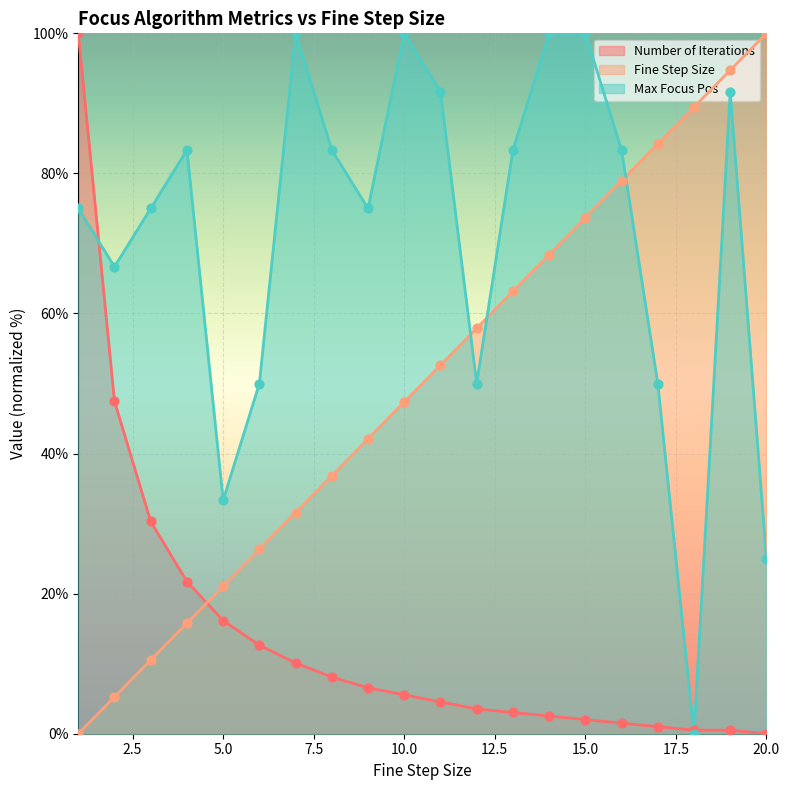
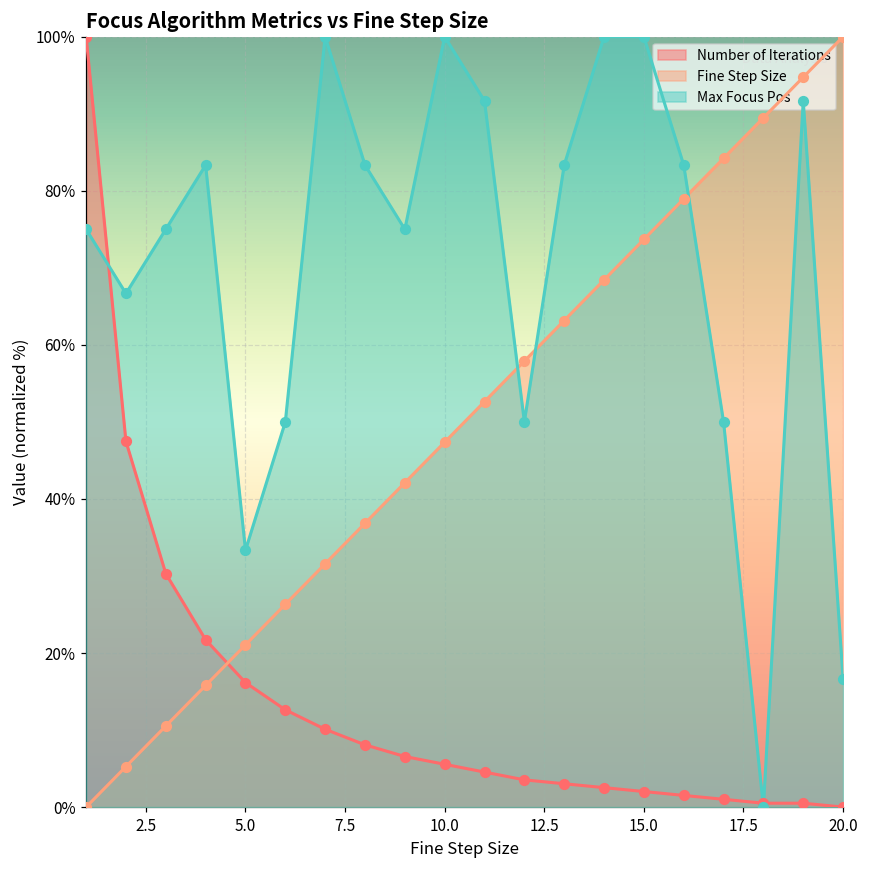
Max Focus Pos, 20.0: 25% -> 17%
